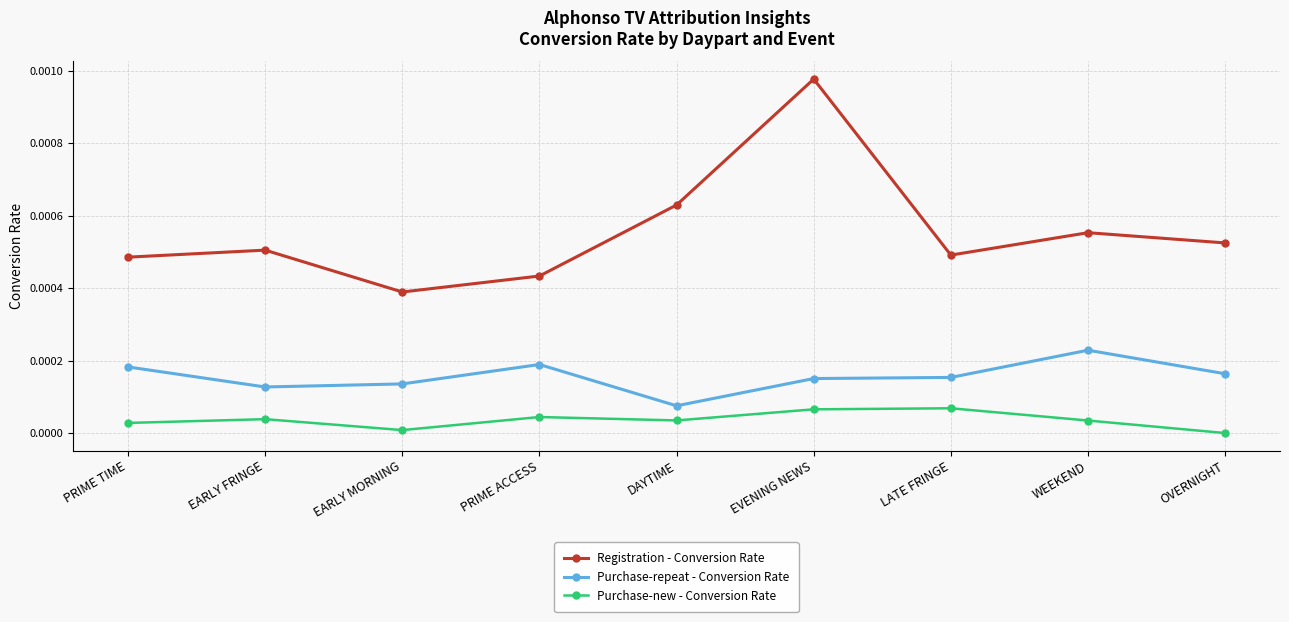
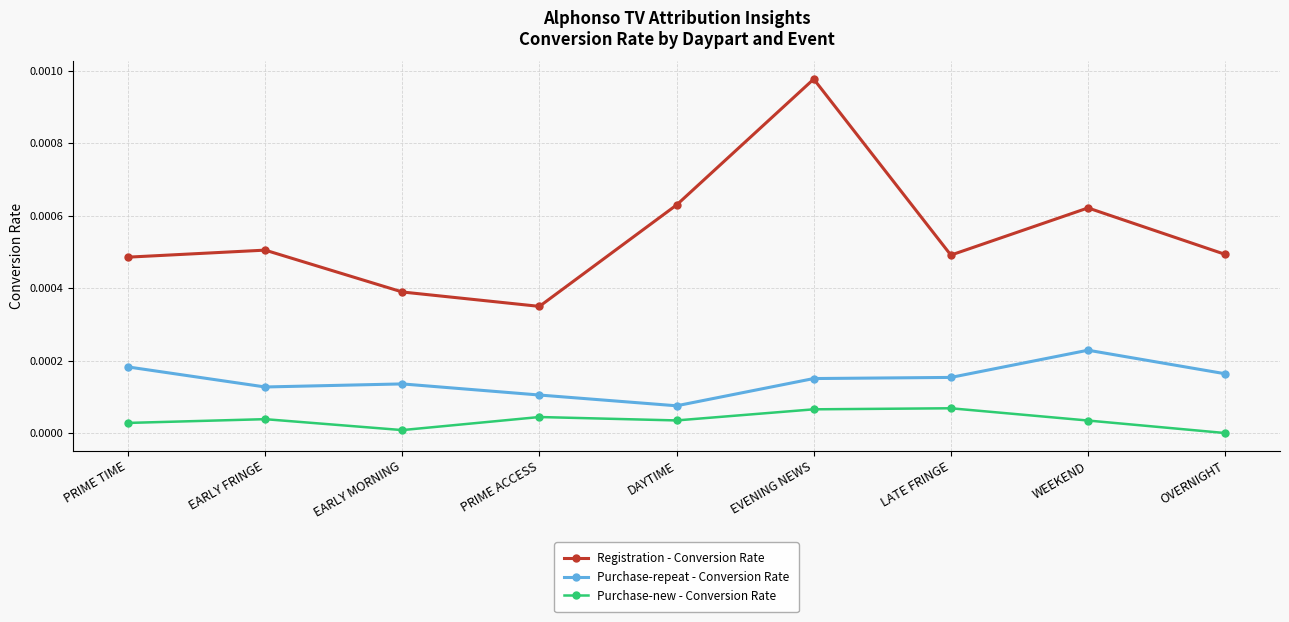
Registration - Conversion Rate, PRIME ACCESS: 0.00043 -> 0.00035
Purchase-repeat - Conversion Rate, PRIME ACCESS: 0.00019 -> 0.00010
Registration - Conversion Rate, WEEKEND: 0.00055 -> 0.00062
Registration - Conversion Rate, OVERNIGHT: 0.00052 -> 0.00049
